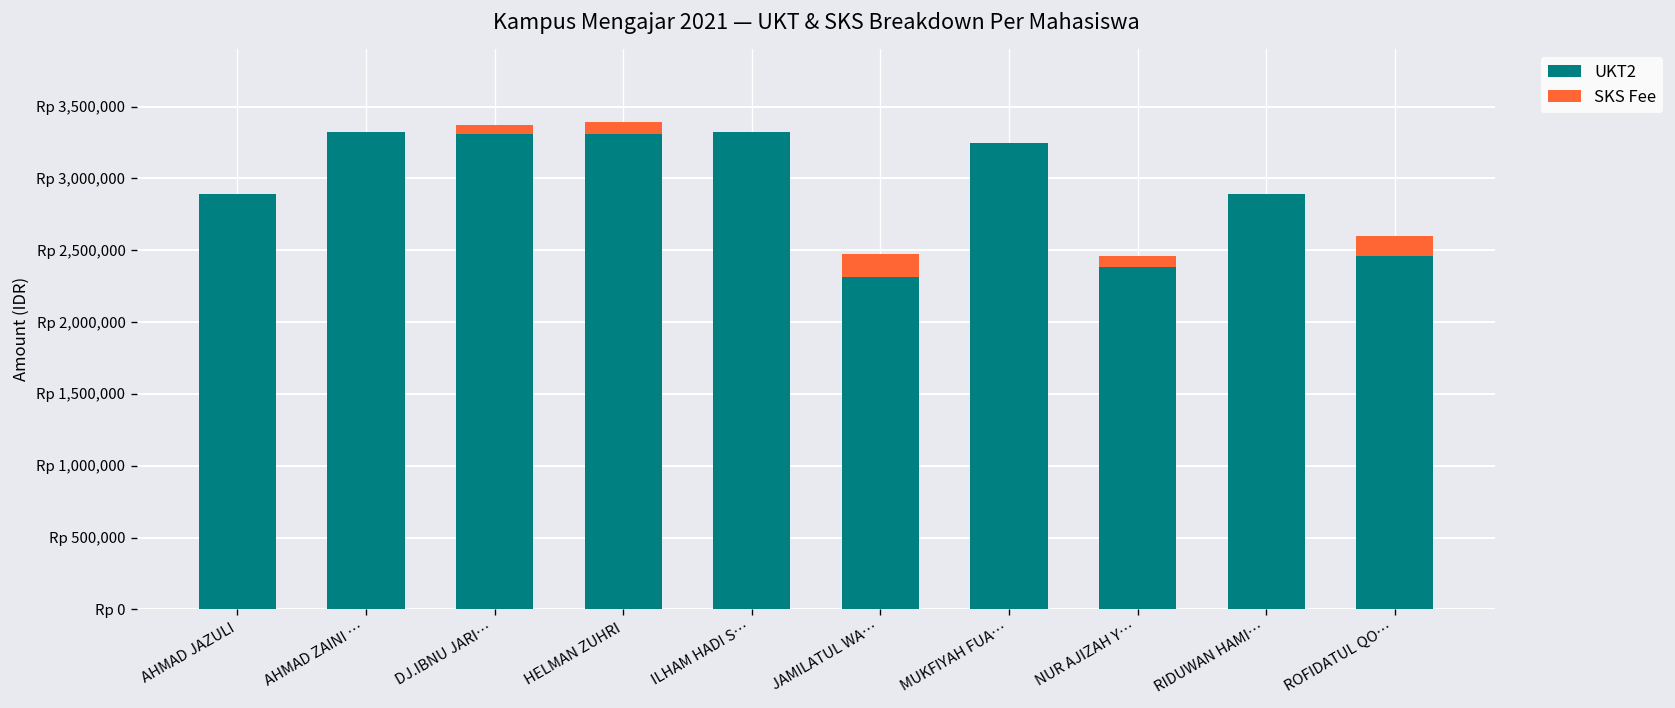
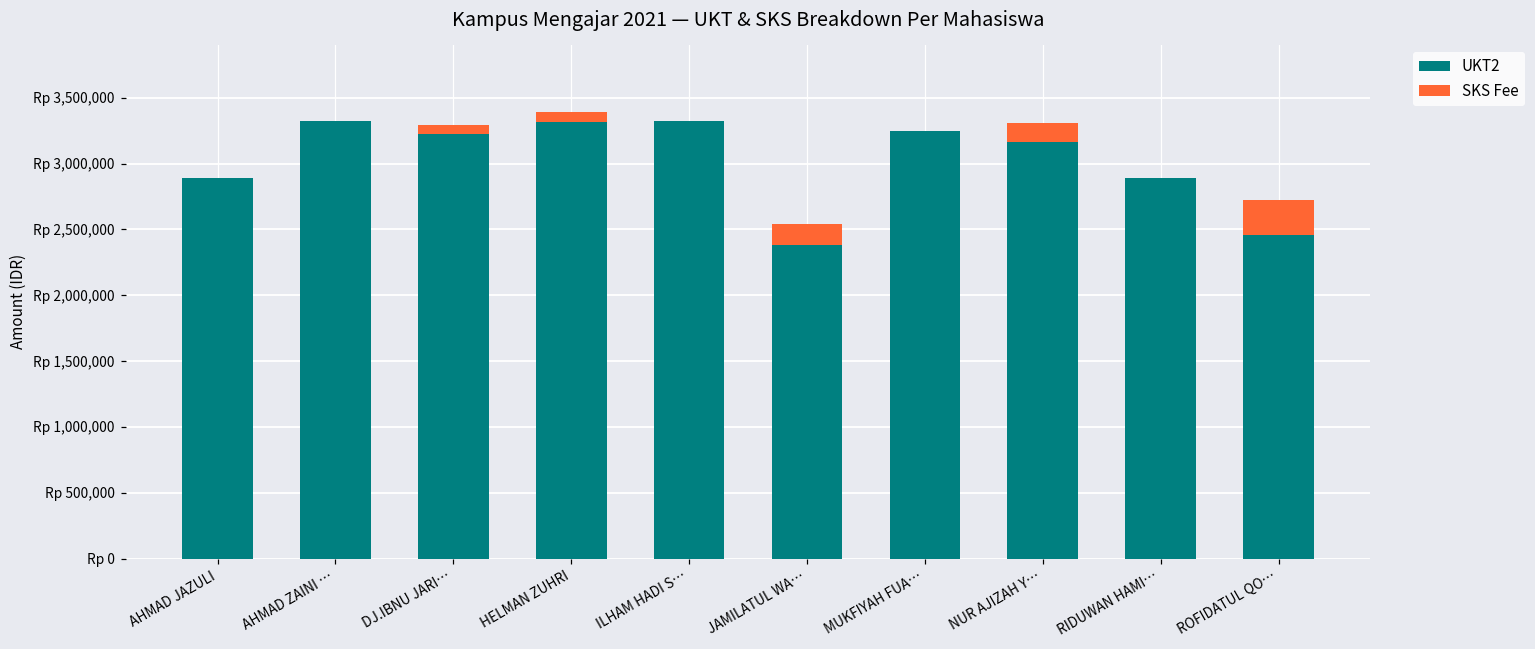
UKT2, DJ.IBNU JARI…: Rp 3,310,000 -> Rp 3,230,000
UKT2, JAMILATUL WA…: Rp 2,310,000 -> Rp 2,390,000
UKT2, NUR AJIZAH Y…: Rp 2,390,000 -> Rp 3,170,000
SKS Fee, NUR AJIZAH Y…: Rp 70,000 -> Rp 140,000
SKS Fee, ROFIDATUL QO…: Rp 140,000 -> Rp 260,000
